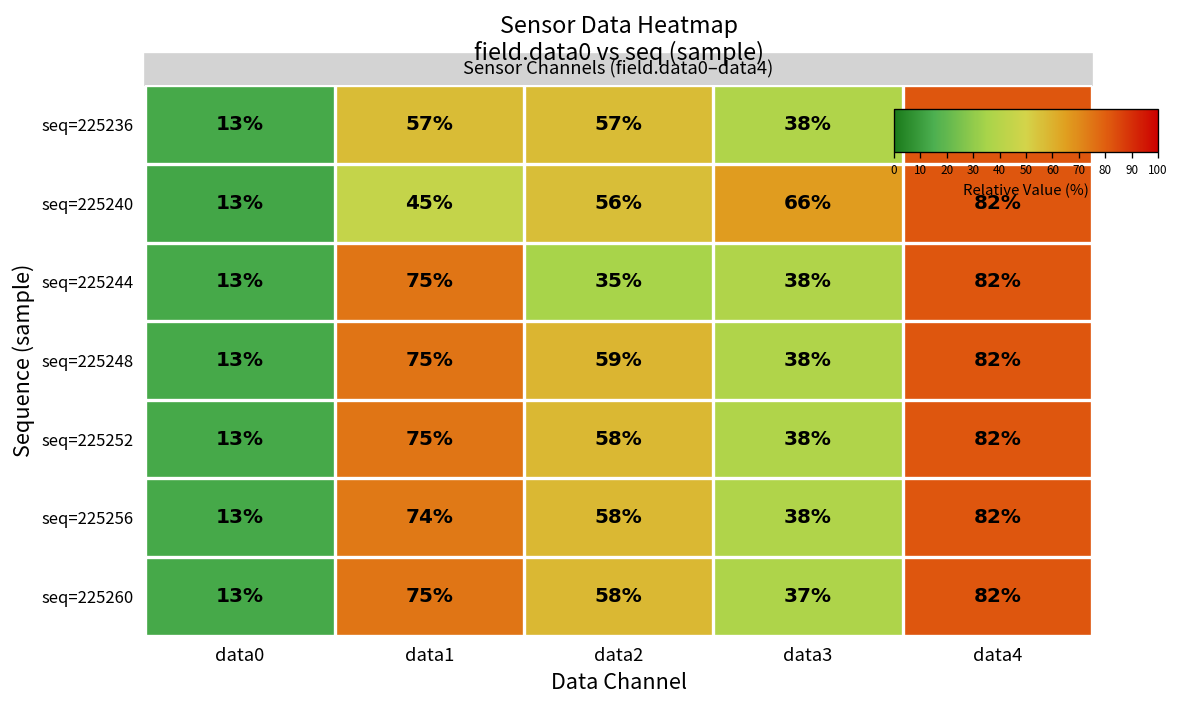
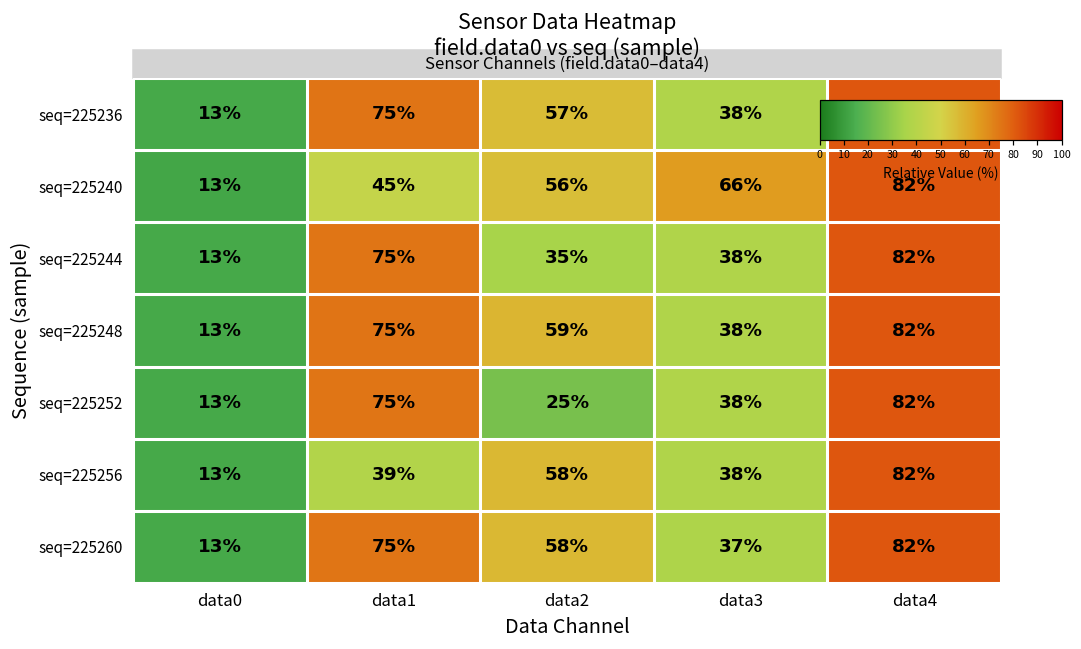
seq=225236, data1: 57% -> 75%
seq=225252, data2: 58% -> 25%
seq=225256, data1: 74% -> 39%
